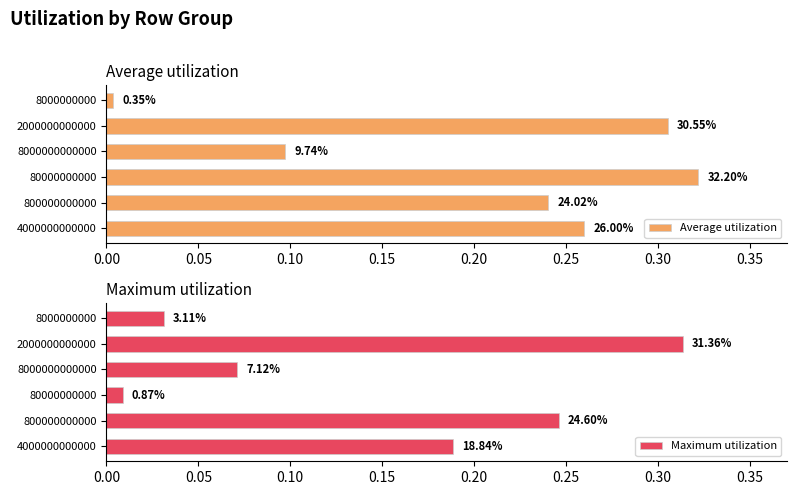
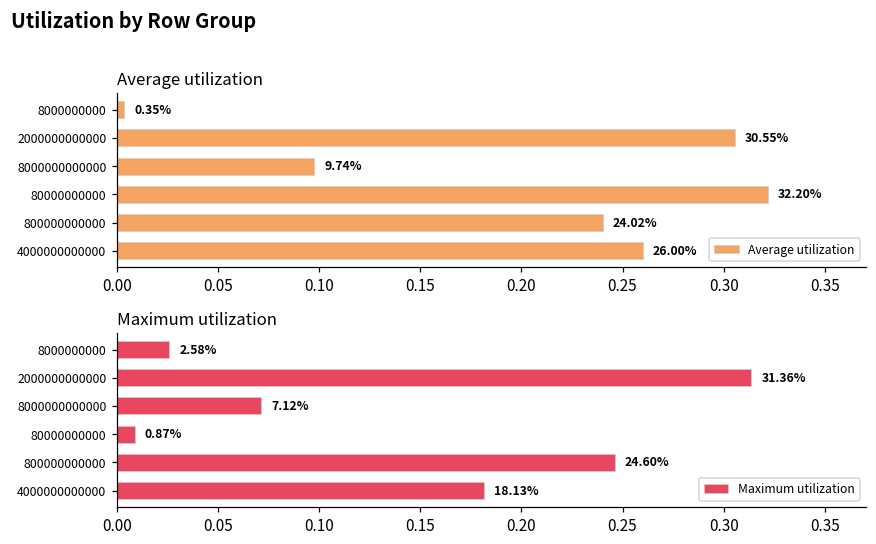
Maximum utilization, 8000000000: 3.11% -> 2.58%
Maximum utilization, 4000000000000: 18.84% -> 18.13%
